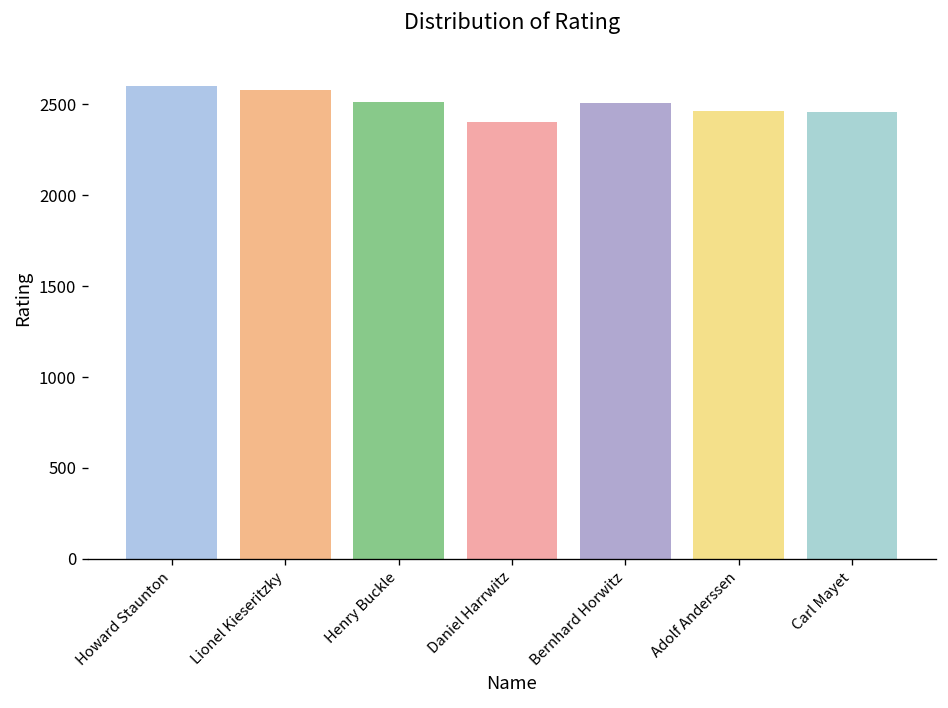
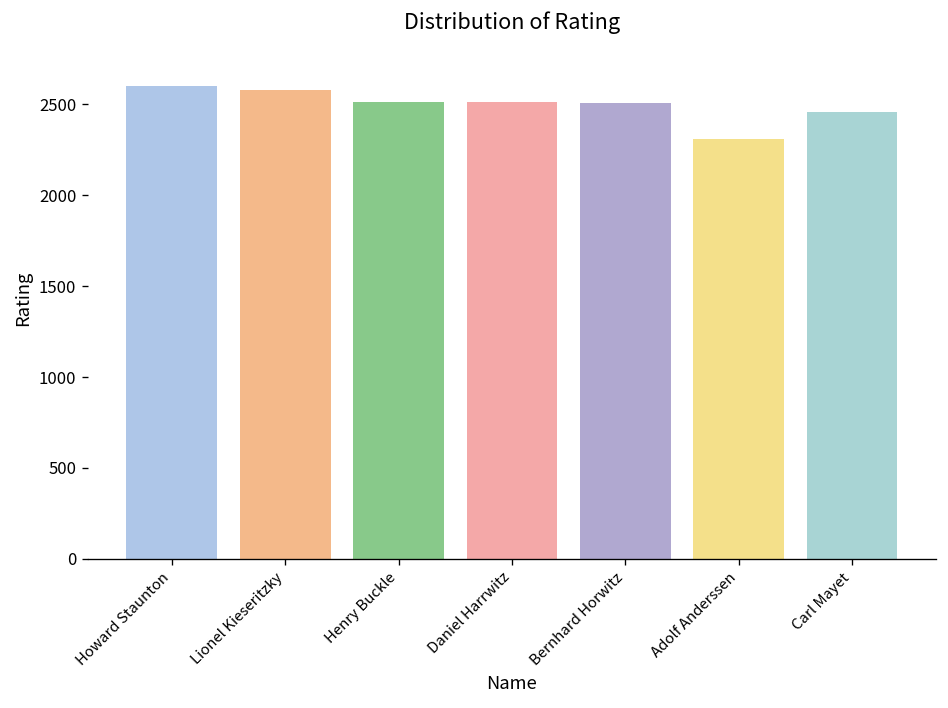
Daniel Harrwitz: 2410 -> 2520
Adolf Anderssen: 2460 -> 2310
